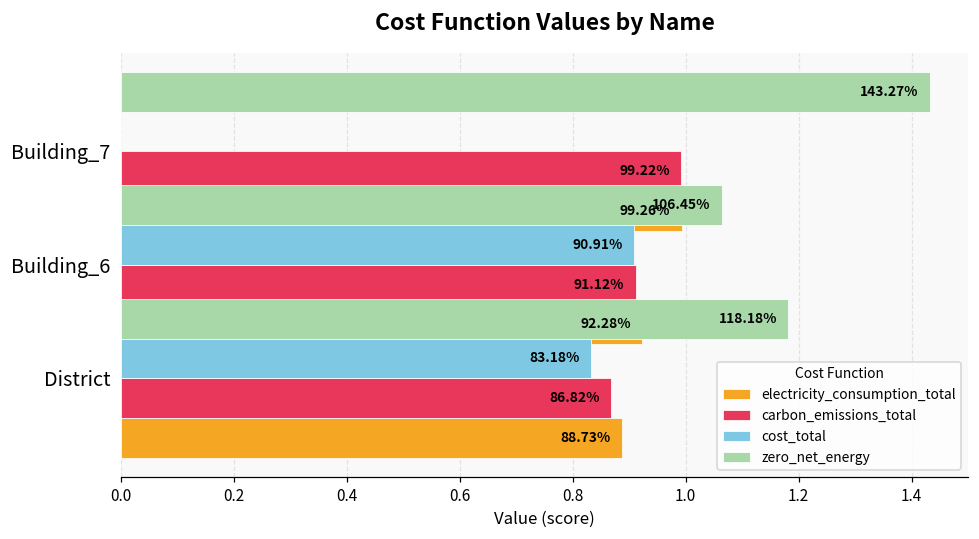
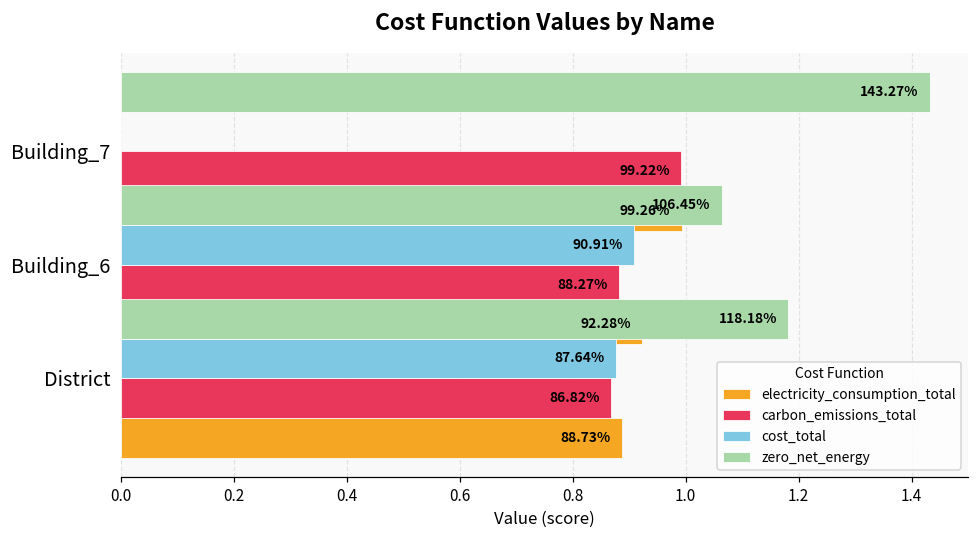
carbon_emissions_total, Building_6: 91.12% -> 88.27%
cost_total, District: 83.18% -> 87.64%
